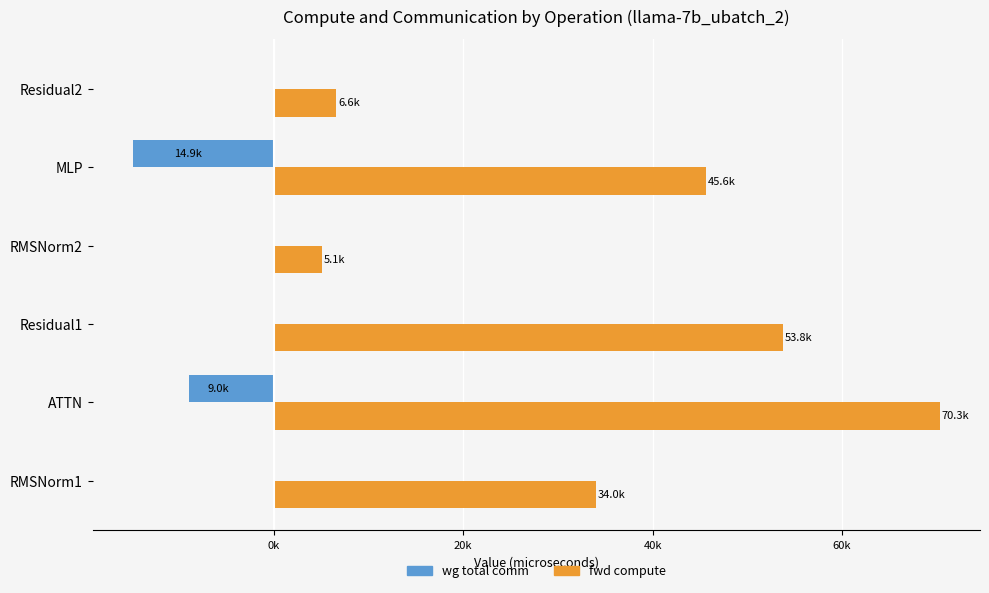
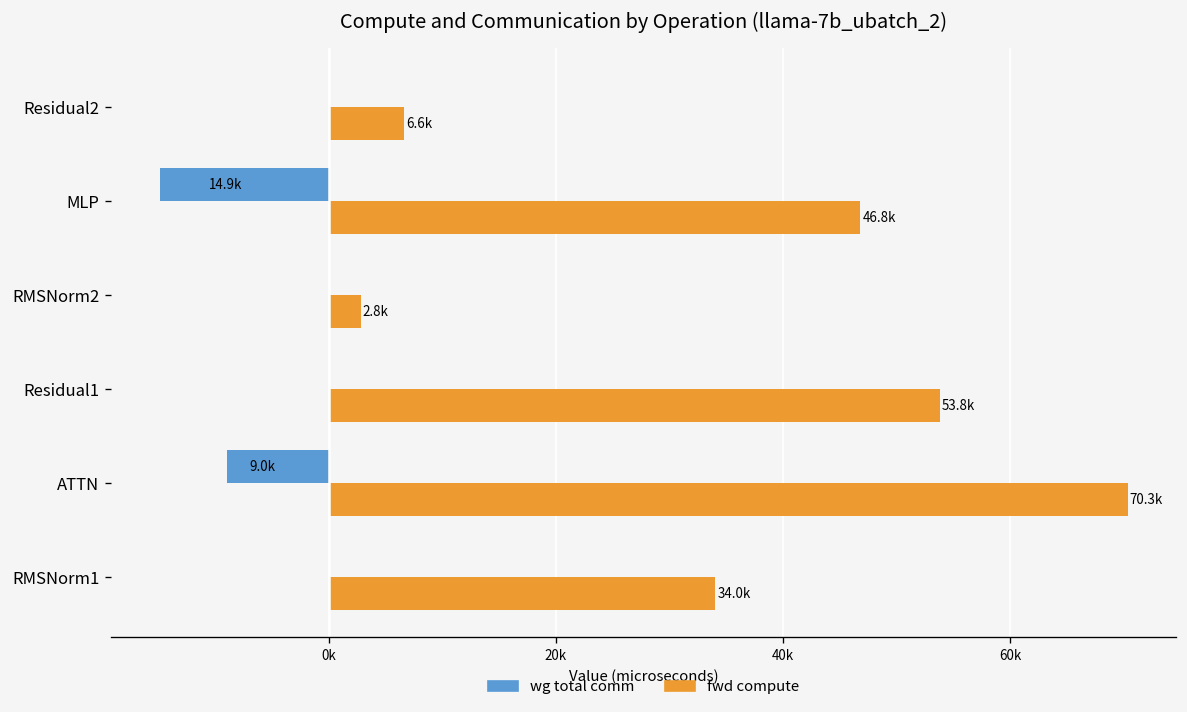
fwd compute, MLP: 45.6k -> 46.8k
fwd compute, RMSNorm2: 5.1k -> 2.8k
